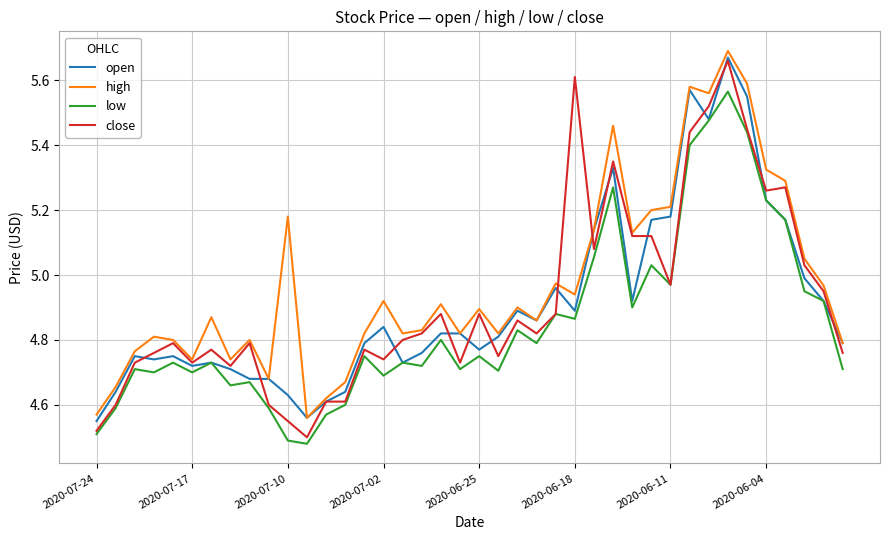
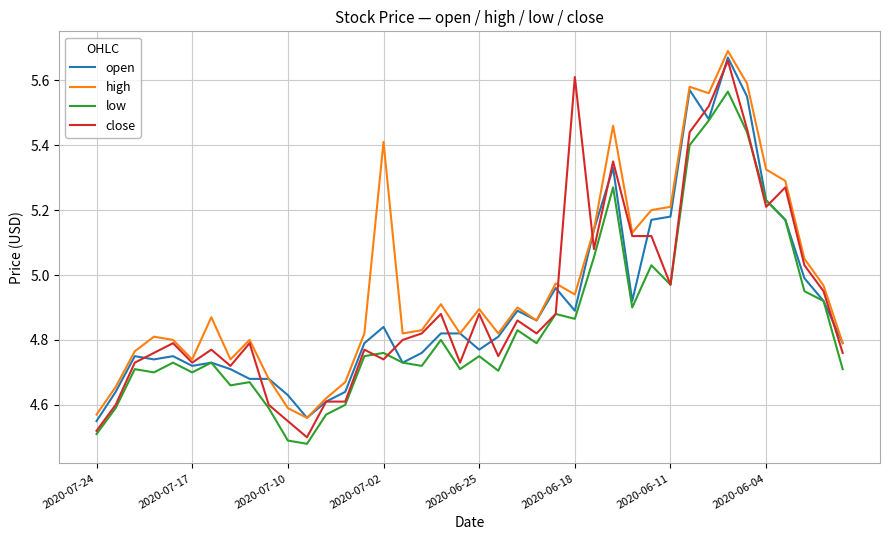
high, 2020-07-10: 5.18 -> 4.59
high, 2020-07-02: 4.92 -> 5.41
low, 2020-07-02: 4.69 -> 4.76
close, 2020-06-04: 5.26 -> 5.21
